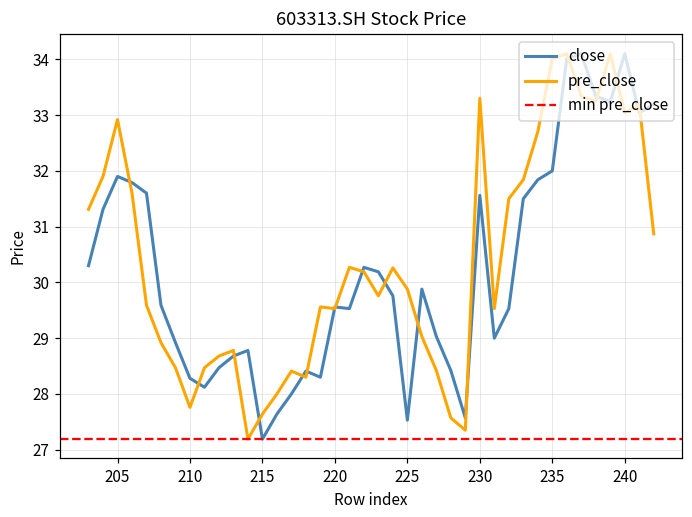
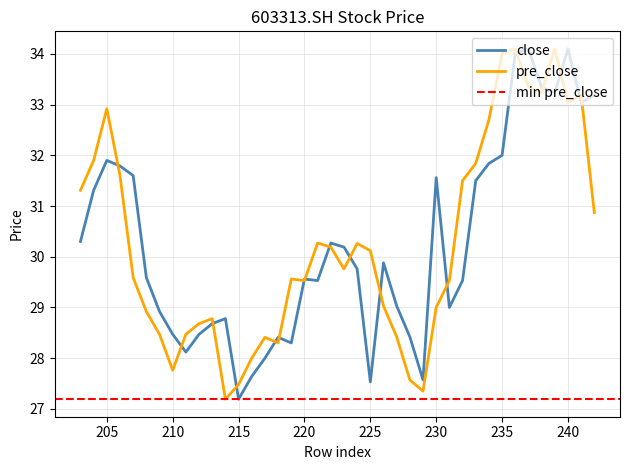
close, 210: 28.3 -> 28.5
pre_close, 215: 27.6 -> 27.5
pre_close, 225: 29.9 -> 30.1
pre_close, 230: 33.3 -> 29.0
